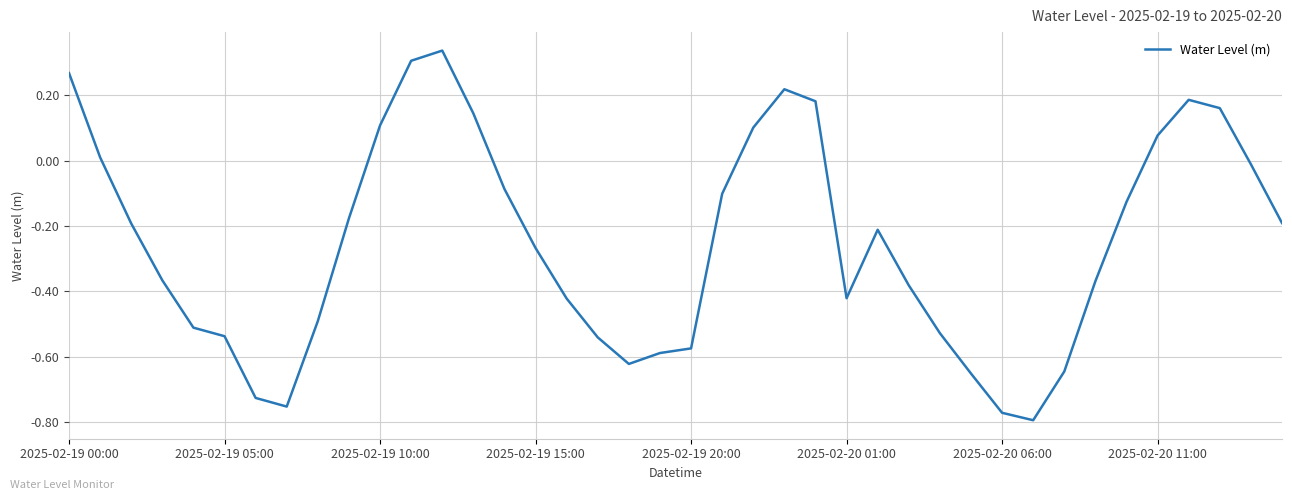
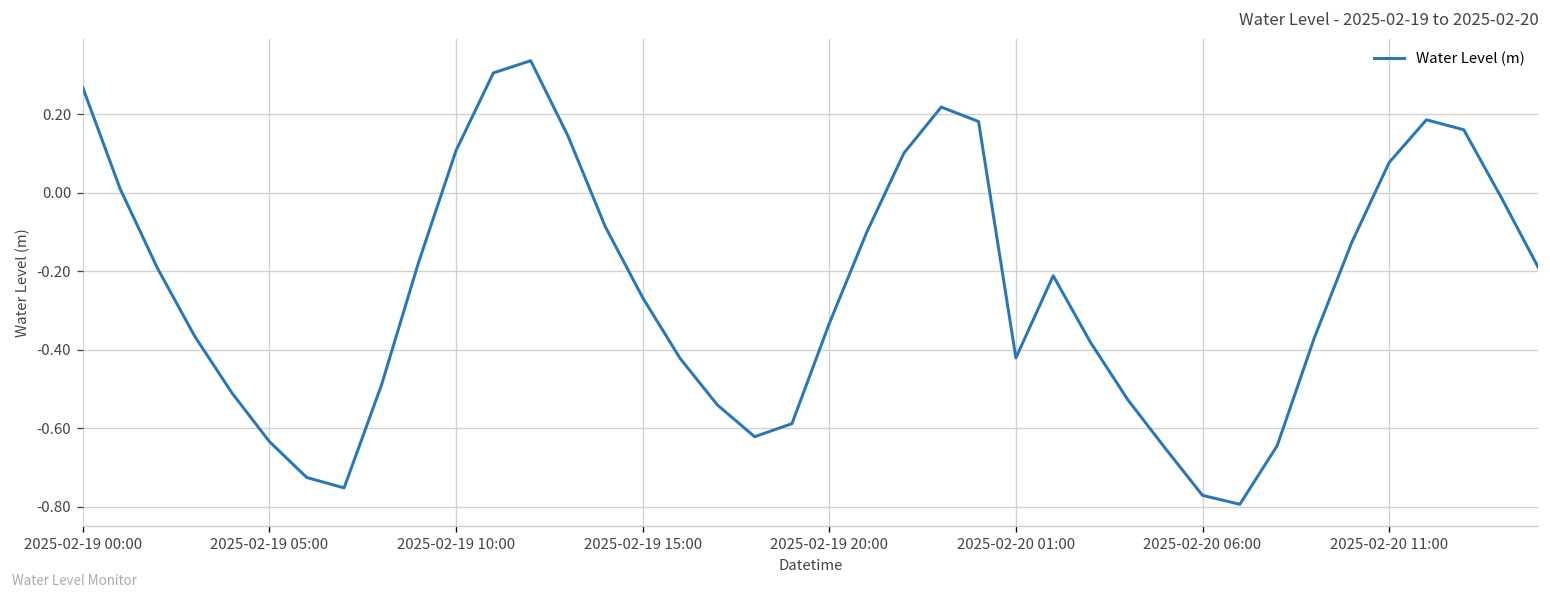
2025-02-19 05:00: -0.54 -> -0.63
2025-02-19 20:00: -0.57 -> -0.33
